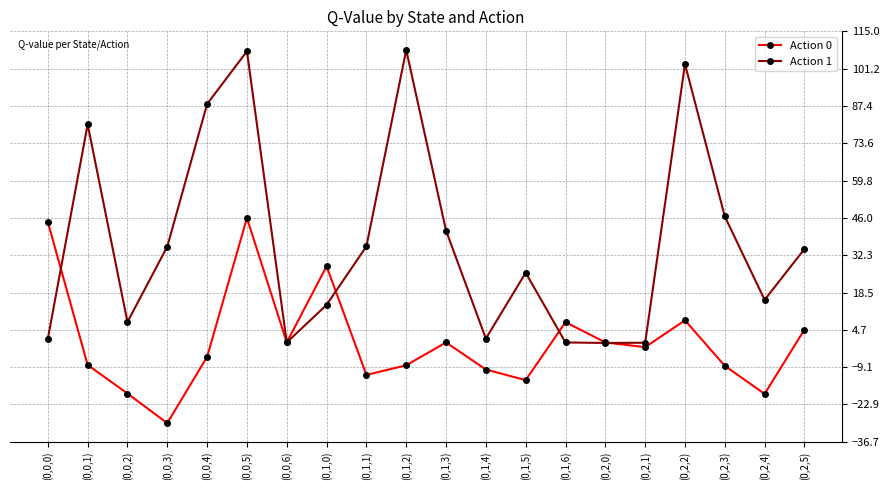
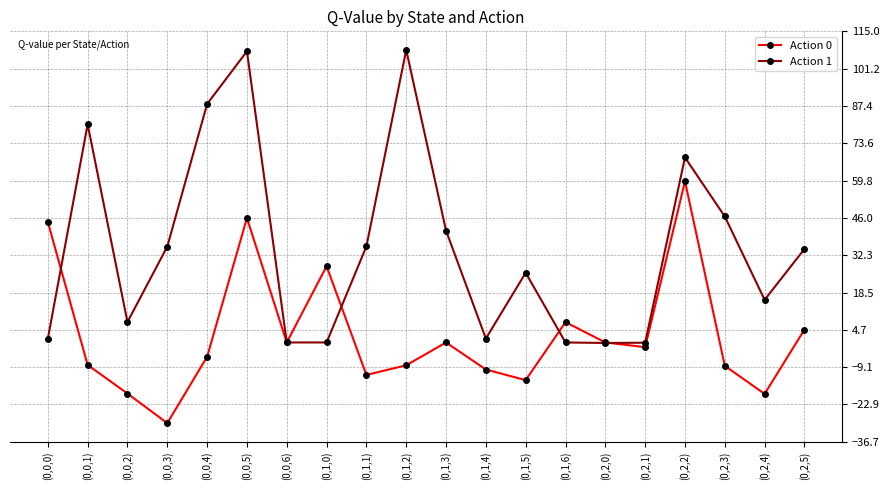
Action 1, (0,1,0): 14 -> 0
Action 0, (0,2,2): 8 -> 60
Action 1, (0,2,2): 103 -> 68
